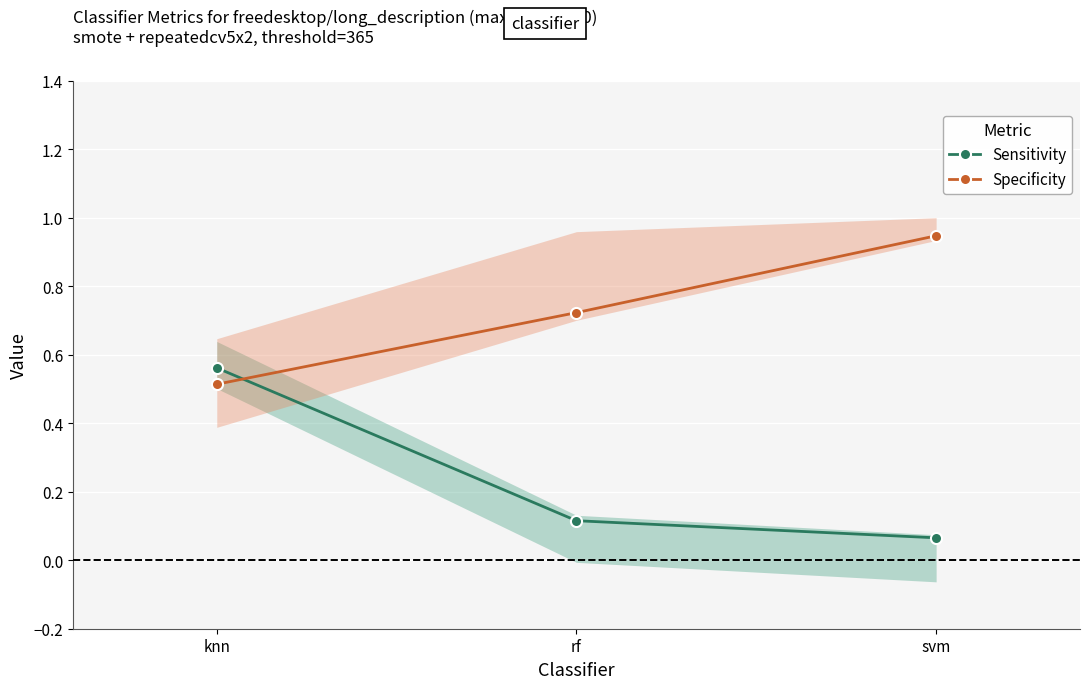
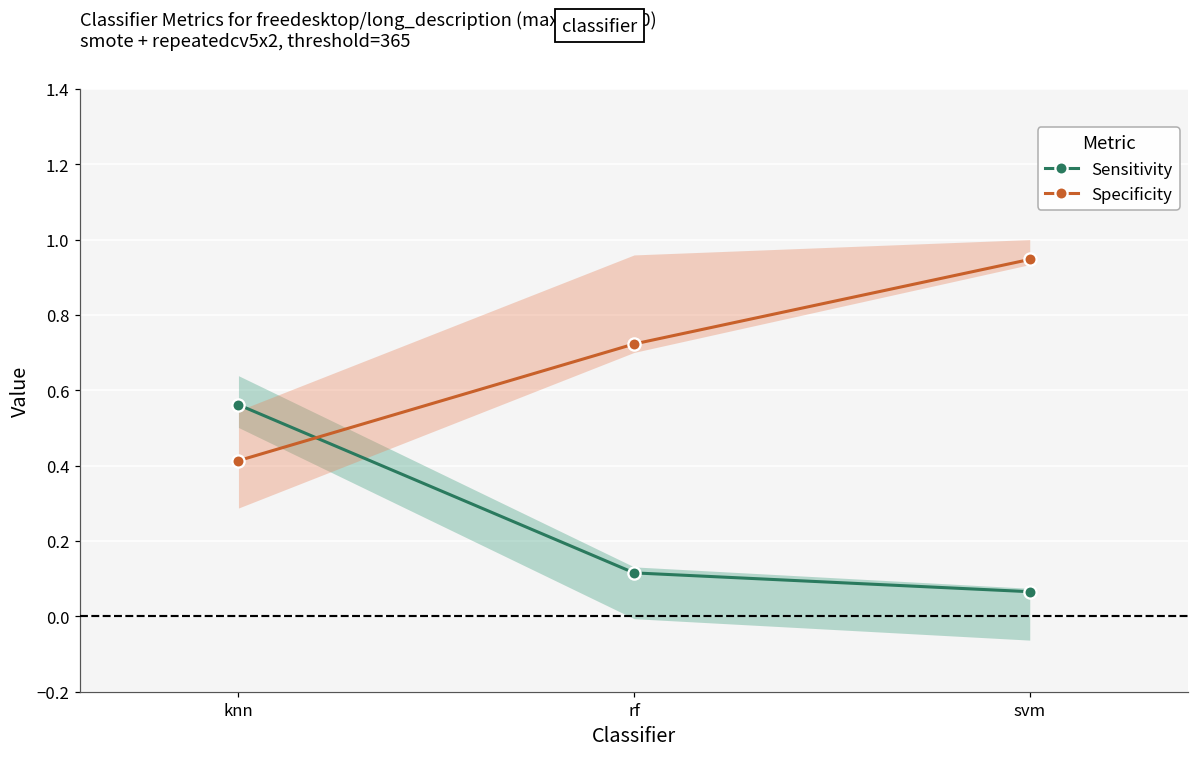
Specificity, knn: 0.51 -> 0.41
